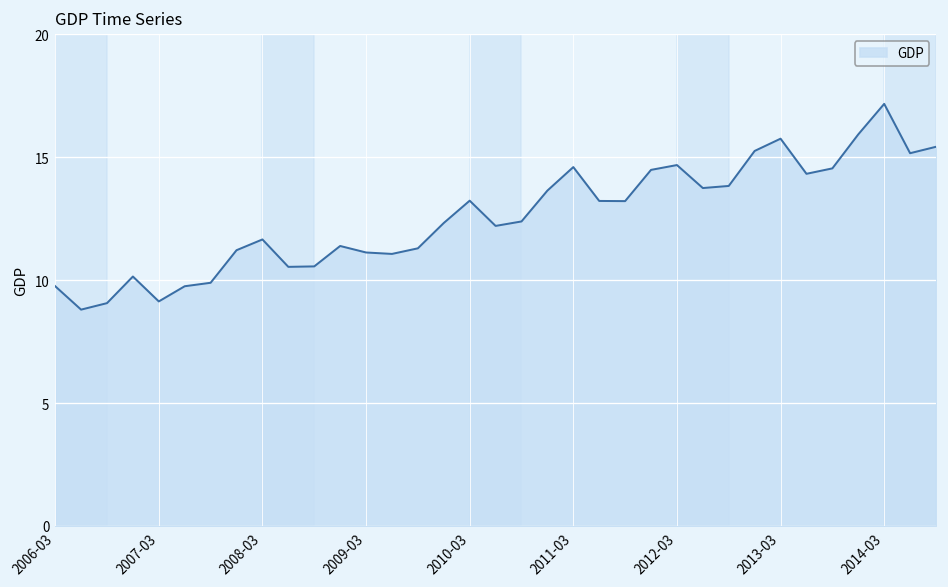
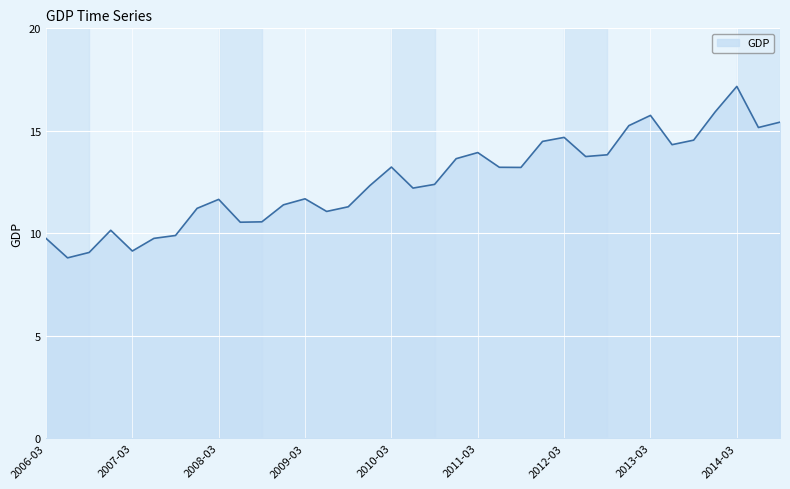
2009-03: 11.1 -> 11.7
2011-03: 14.6 -> 13.9
